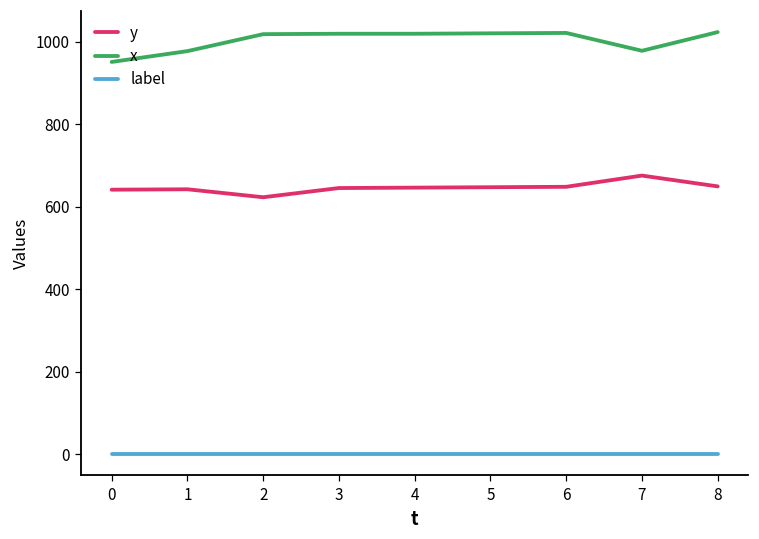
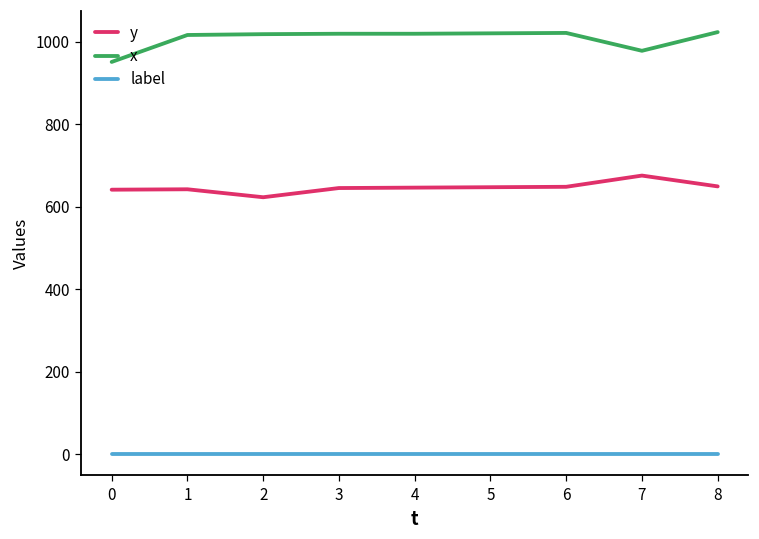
x, 1: 980 -> 1020
